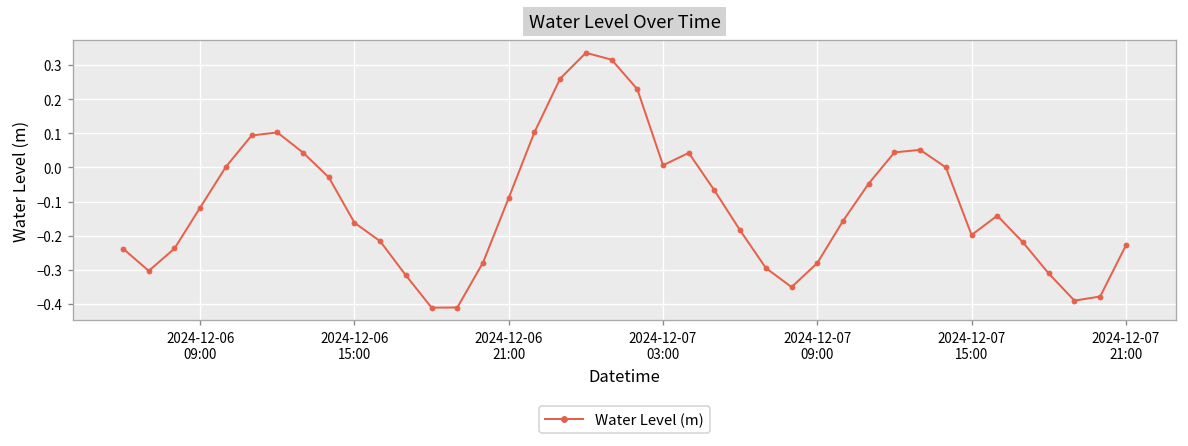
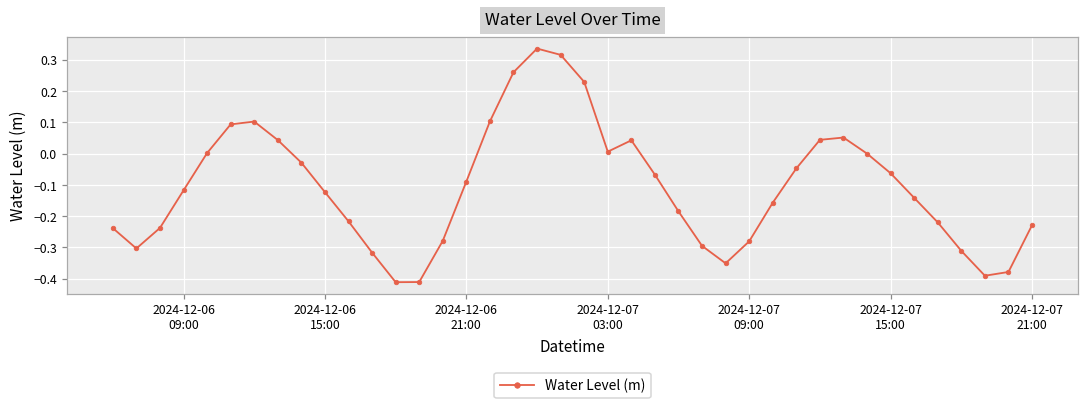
2024-12-06 15:00: -0.16 -> -0.12
2024-12-07 15:00: -0.20 -> -0.06
